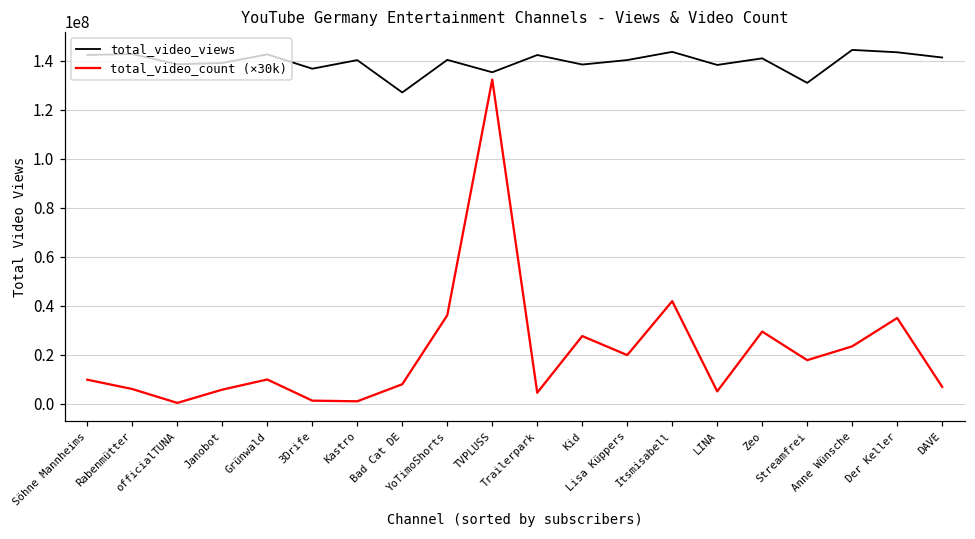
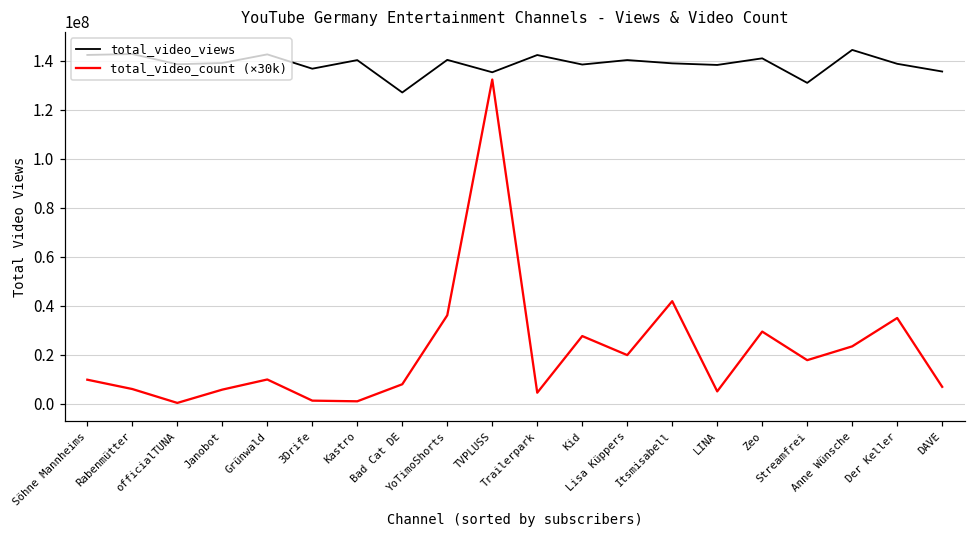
total_video_views, Itsmisabell: 144000000 -> 139000000
total_video_views, Der Keller: 144000000 -> 139000000
total_video_views, DAVE: 141000000 -> 136000000
